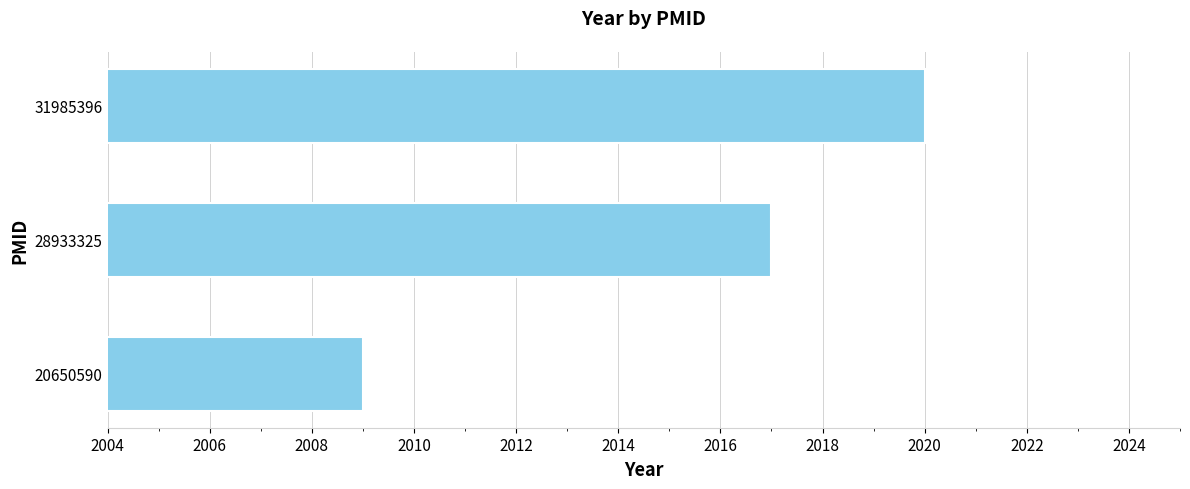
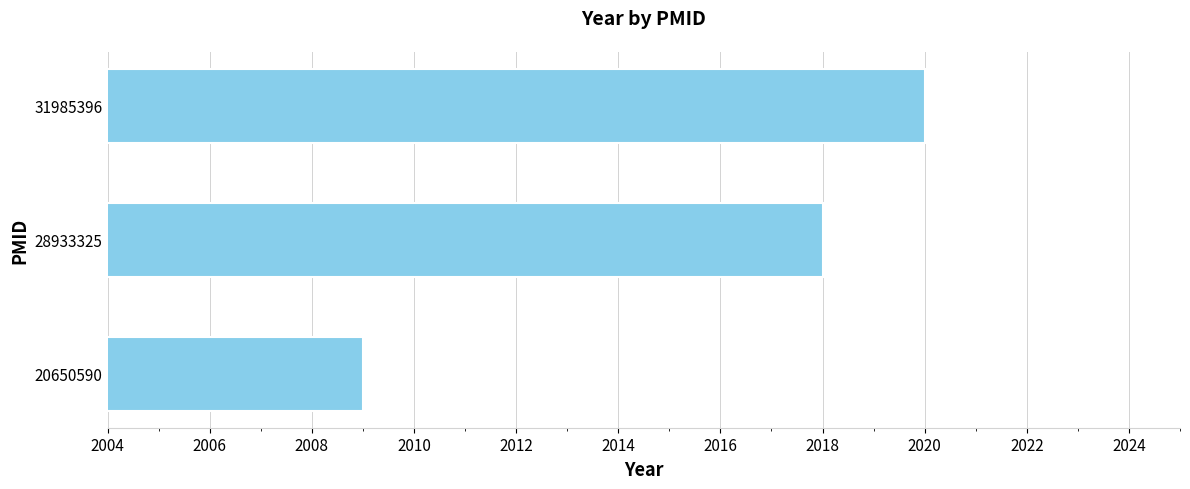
28933325: 2017 -> 2018
